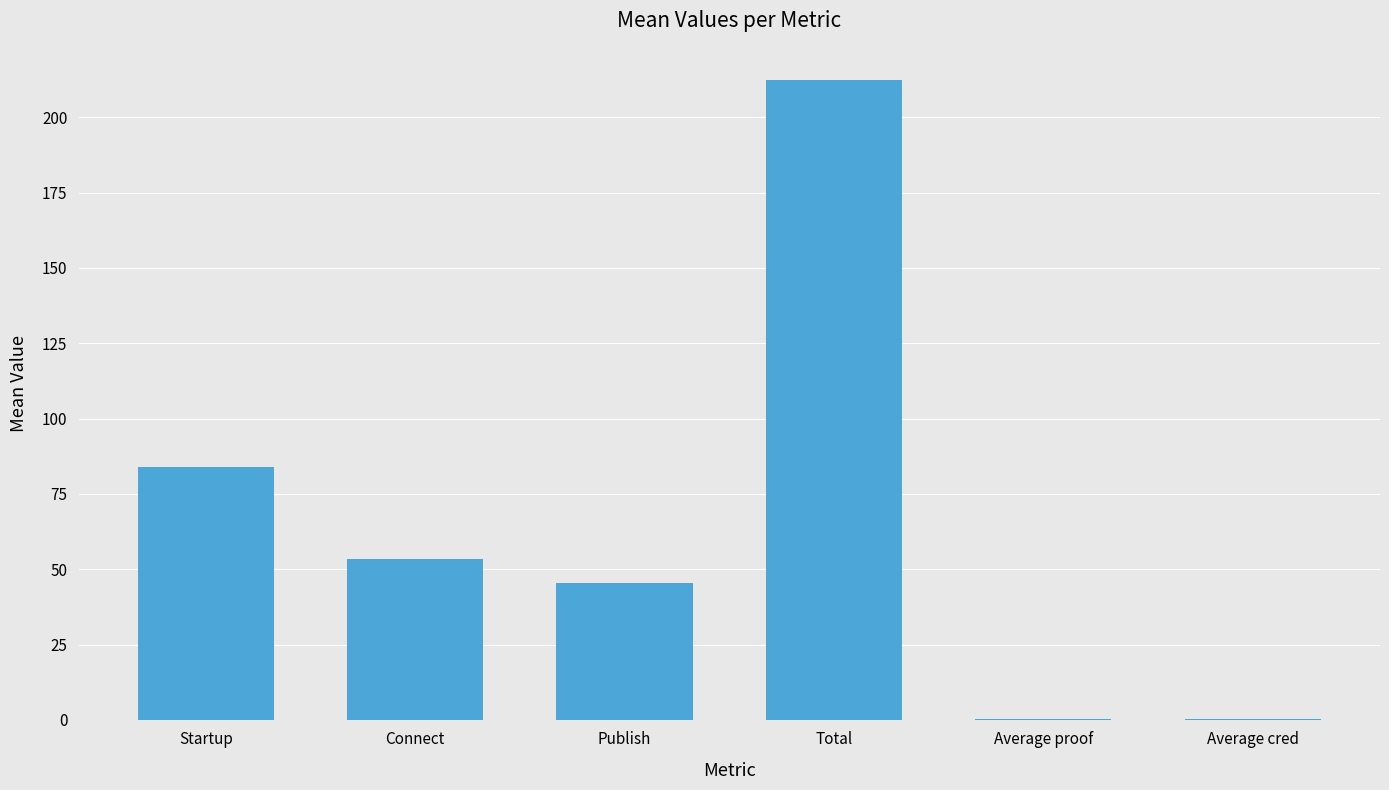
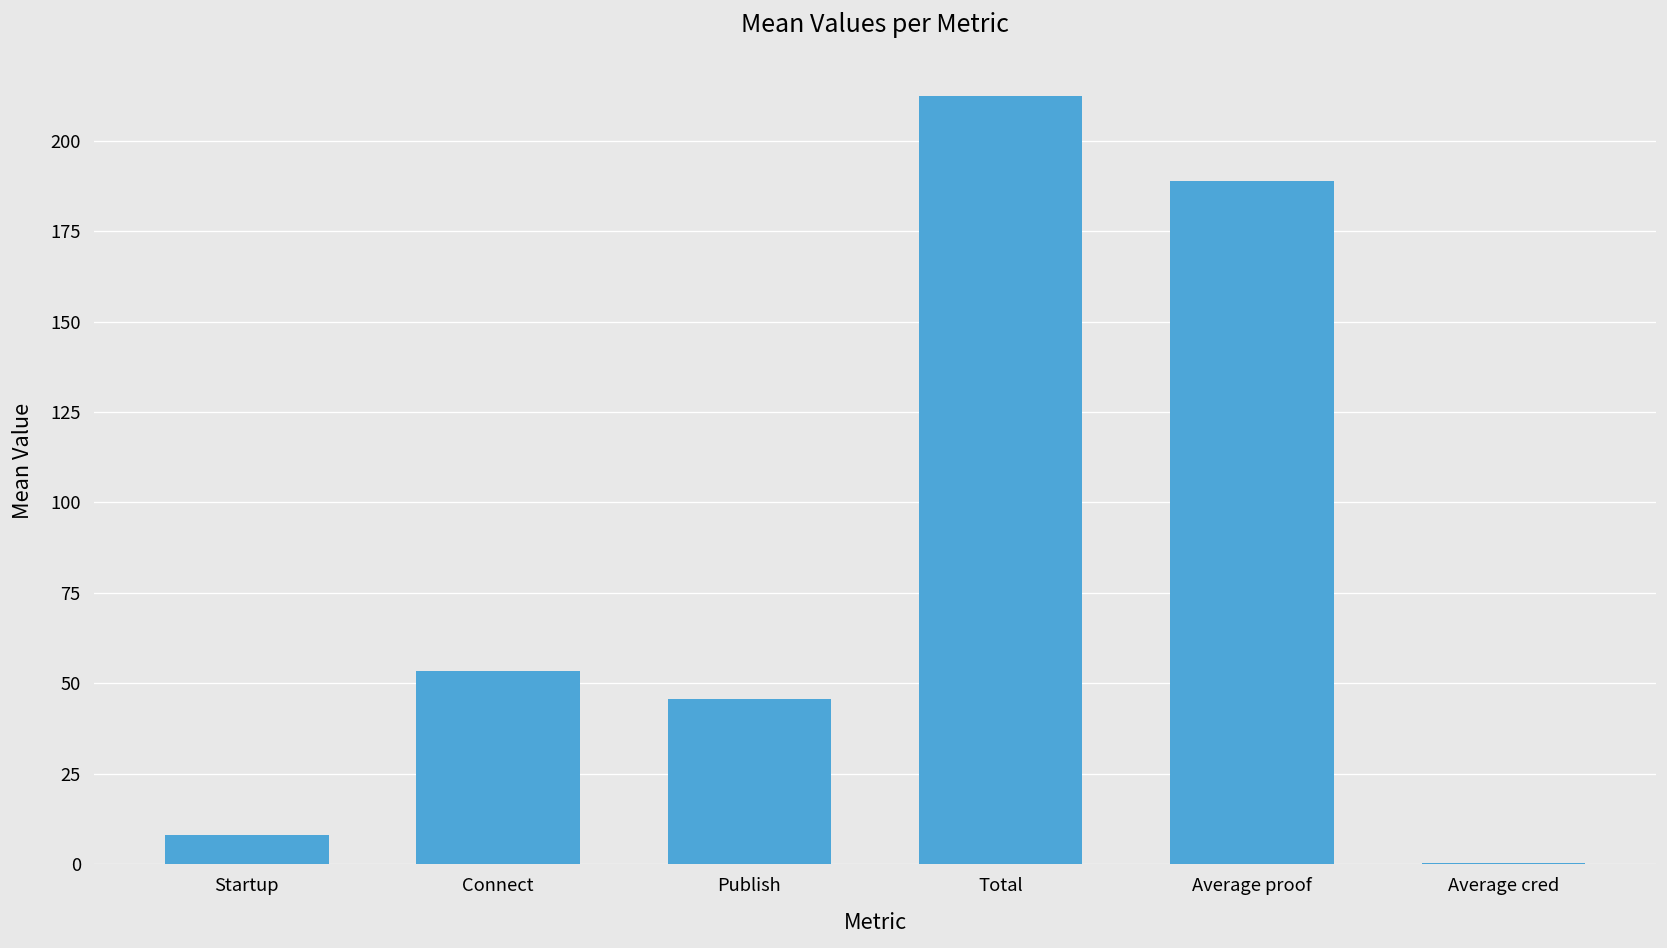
Startup: 84 -> 8
Average proof: 0 -> 189
